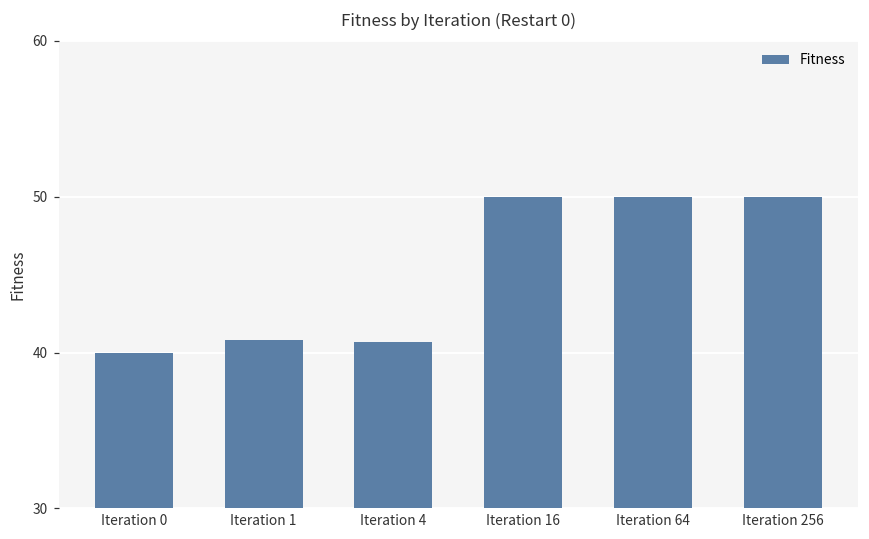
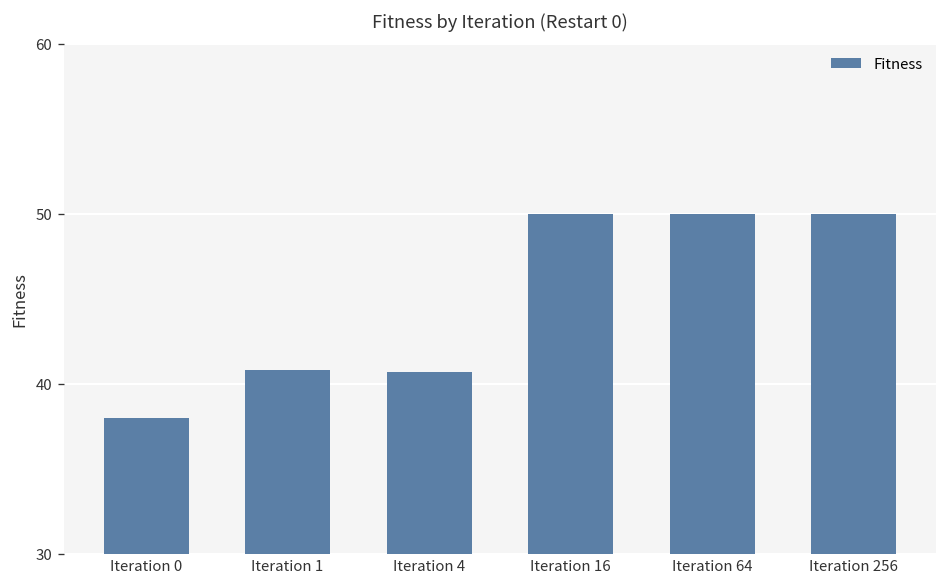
Iteration 0: 40 -> 38
